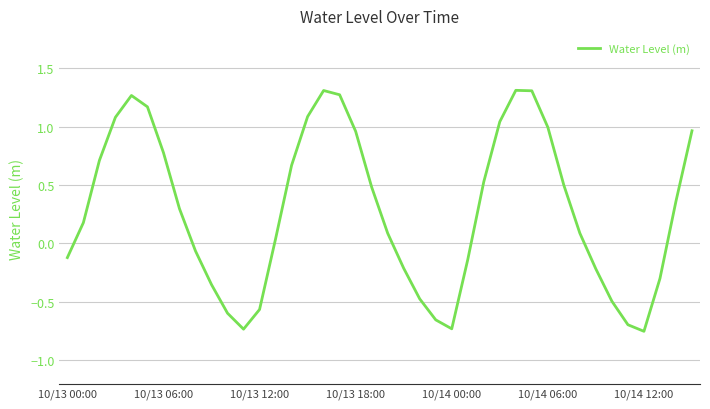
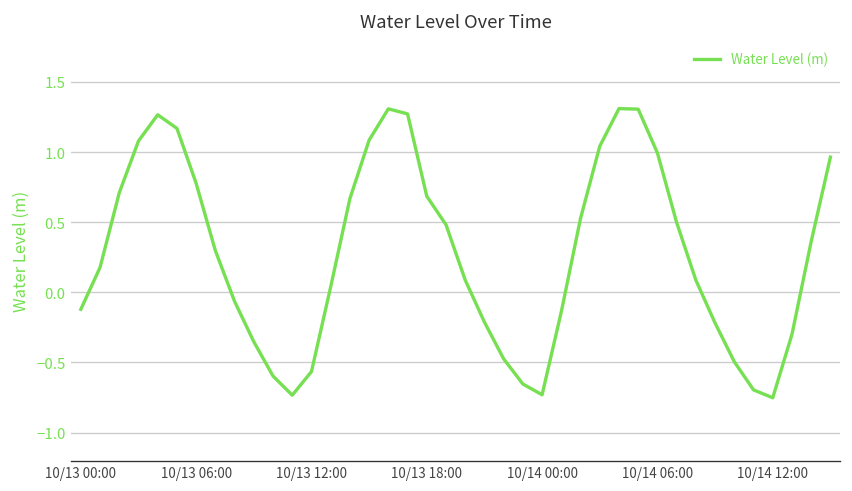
10/13 18:00: 0.96 -> 0.69
